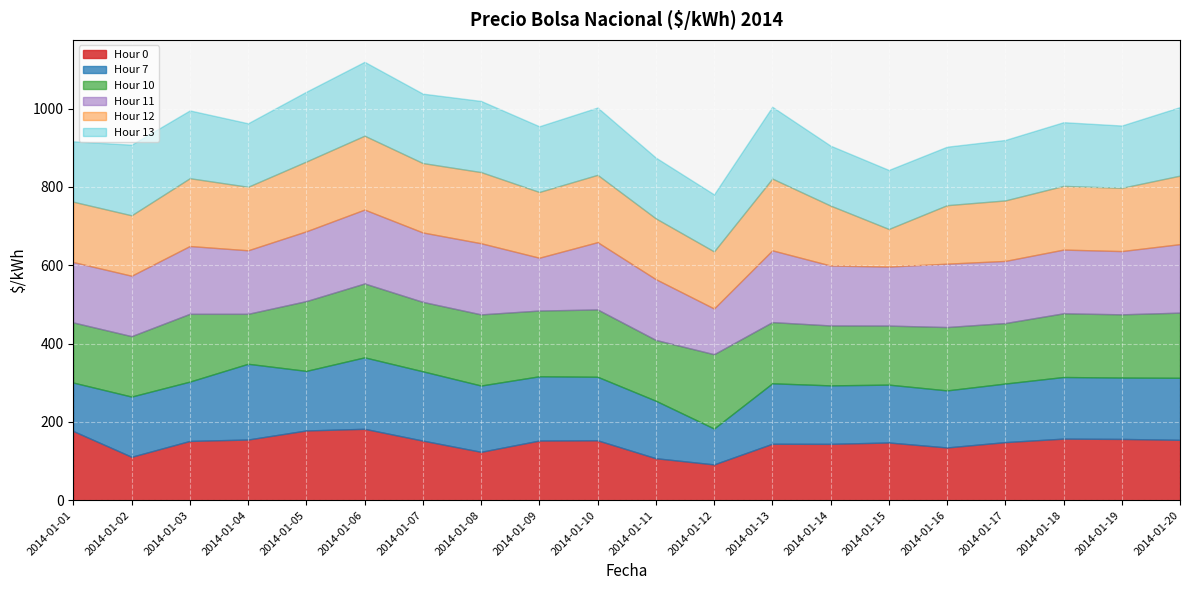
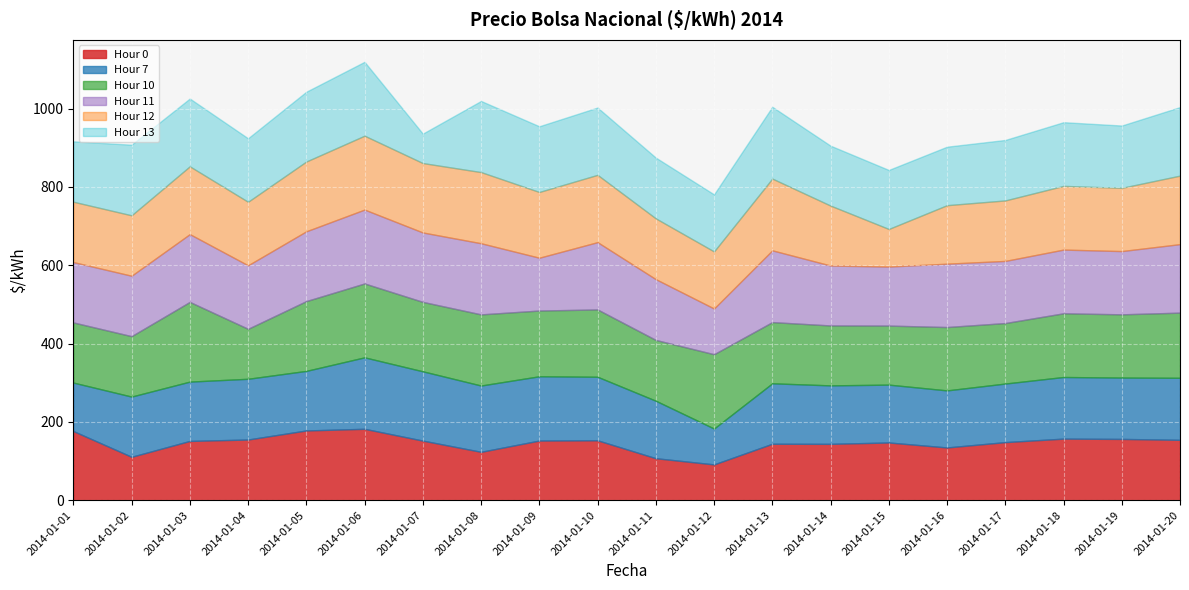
Hour 10, 2014-01-03: 170 -> 200
Hour 7, 2014-01-04: 190 -> 160
Hour 13, 2014-01-07: 180 -> 80
